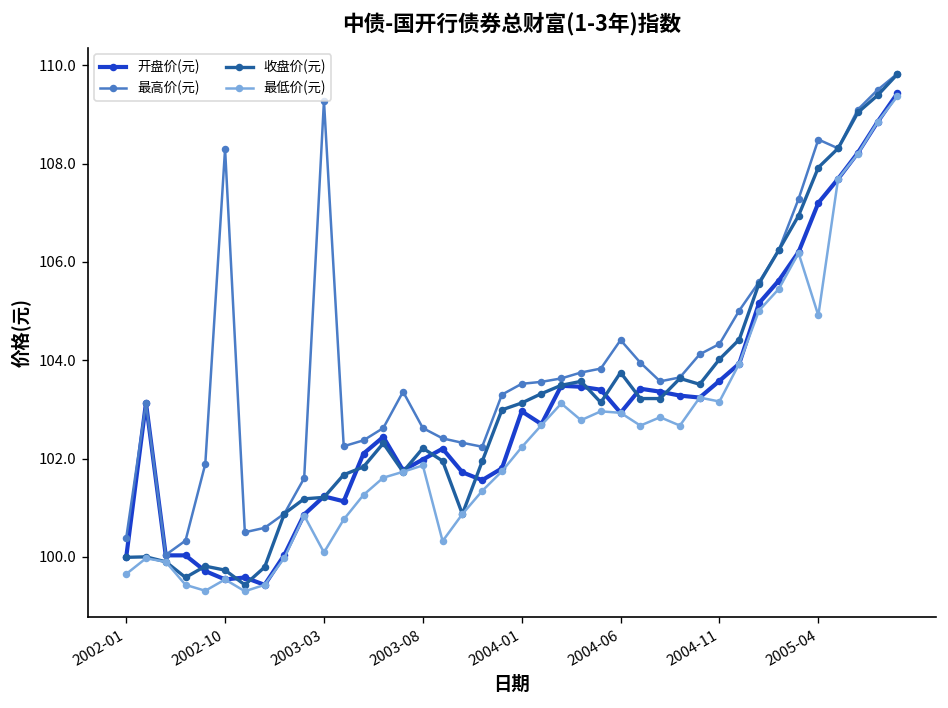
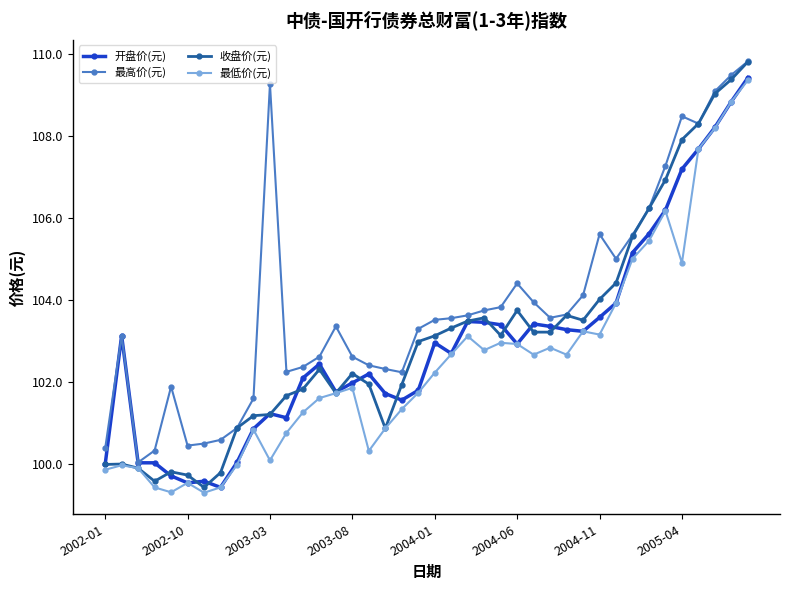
最低价(元), 2002-01: 99.7 -> 99.9
最高价(元), 2002-10: 108.3 -> 100.5
最高价(元), 2004-11: 104.3 -> 105.6
